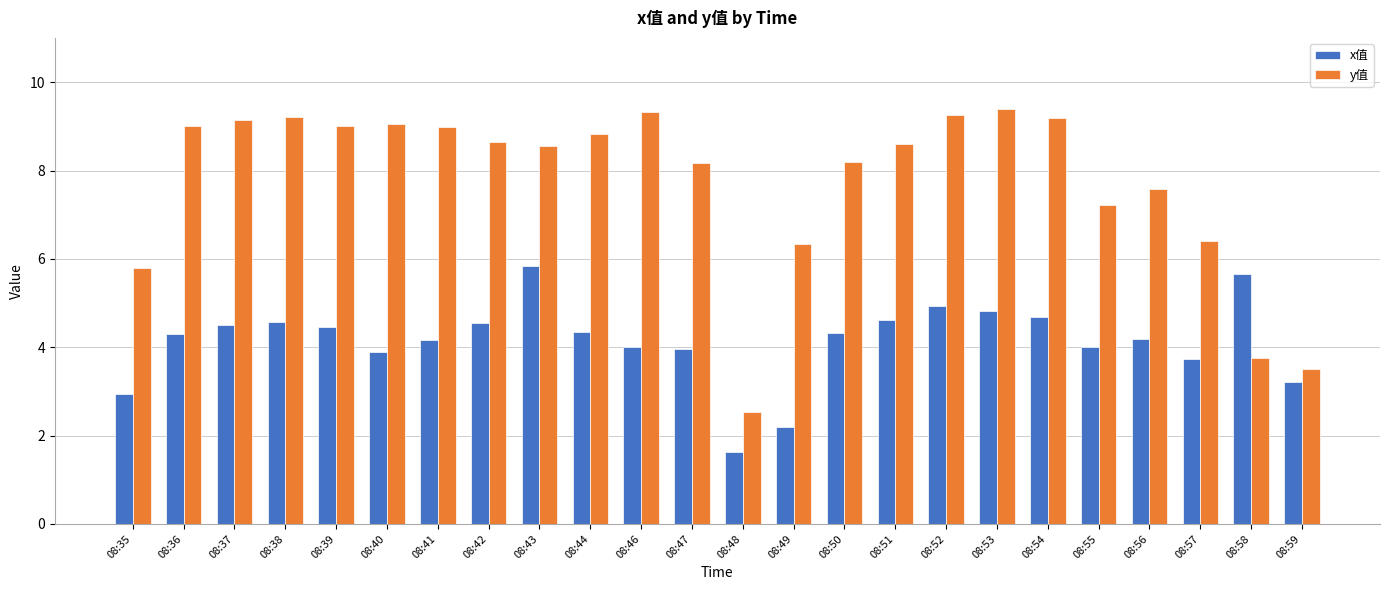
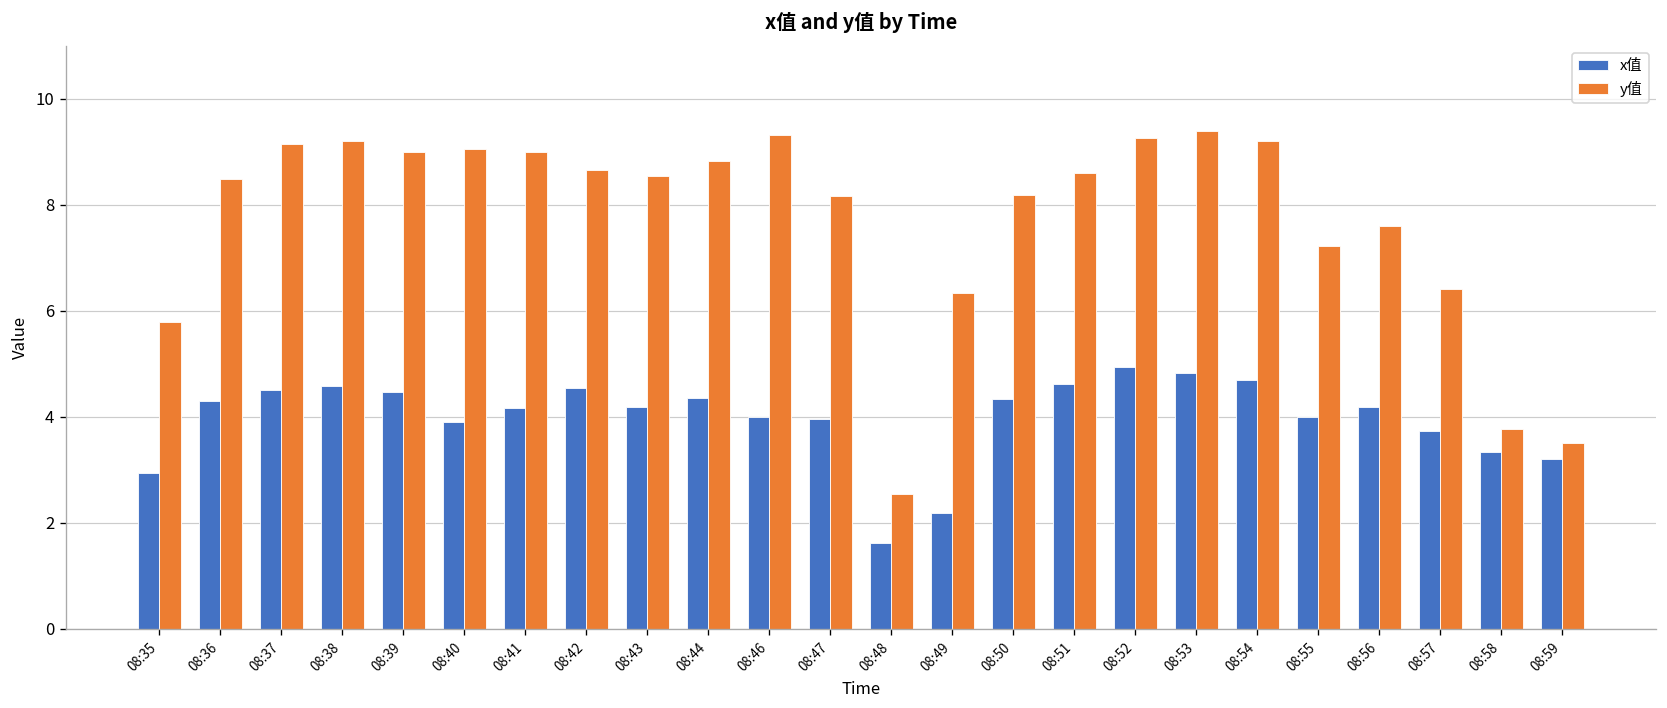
y值, 08:36: 9.0 -> 8.5
x值, 08:43: 5.8 -> 4.2
x值, 08:58: 5.6 -> 3.3
